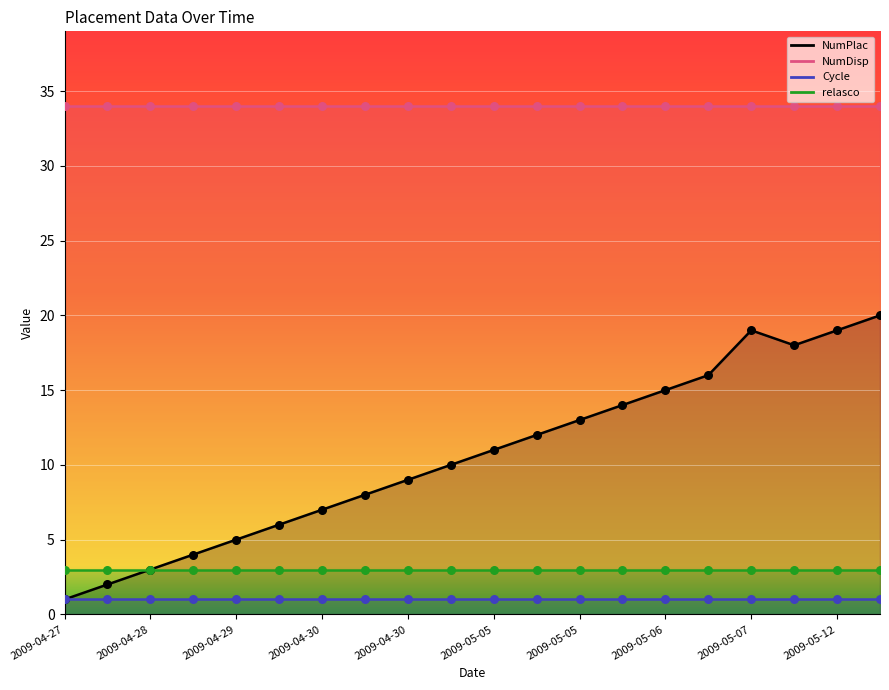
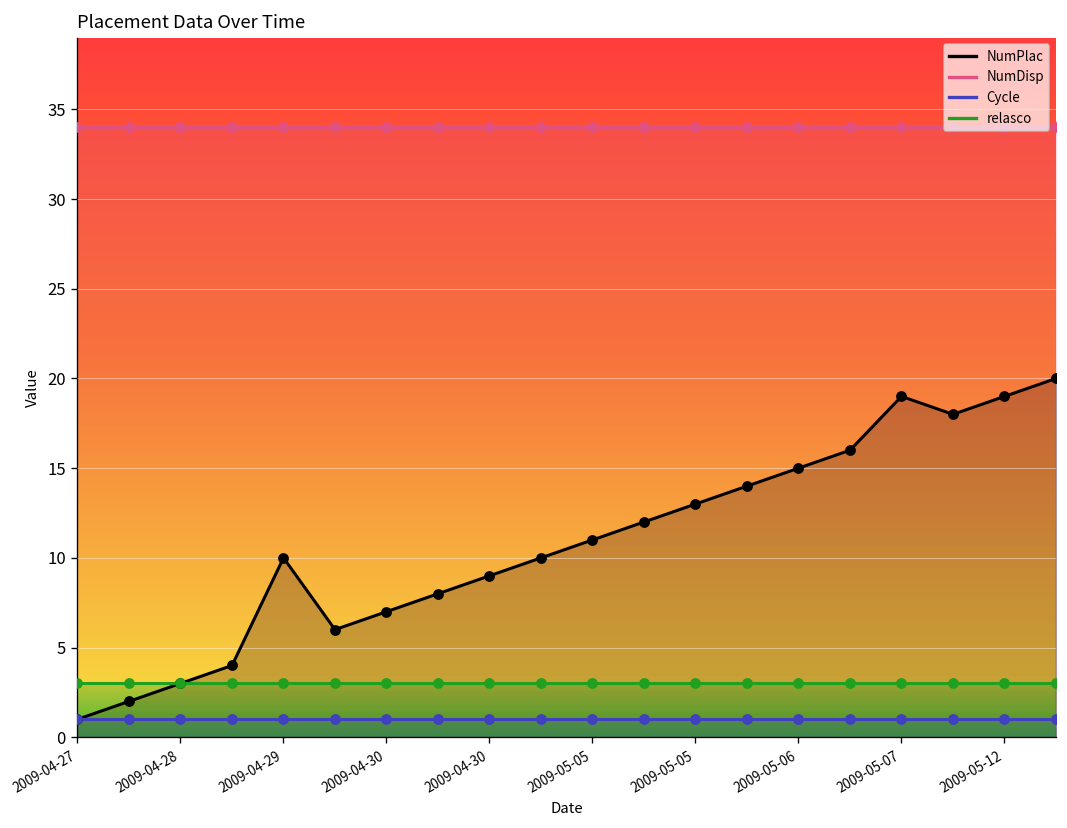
NumPlac, 2009-04-29: 5 -> 10
